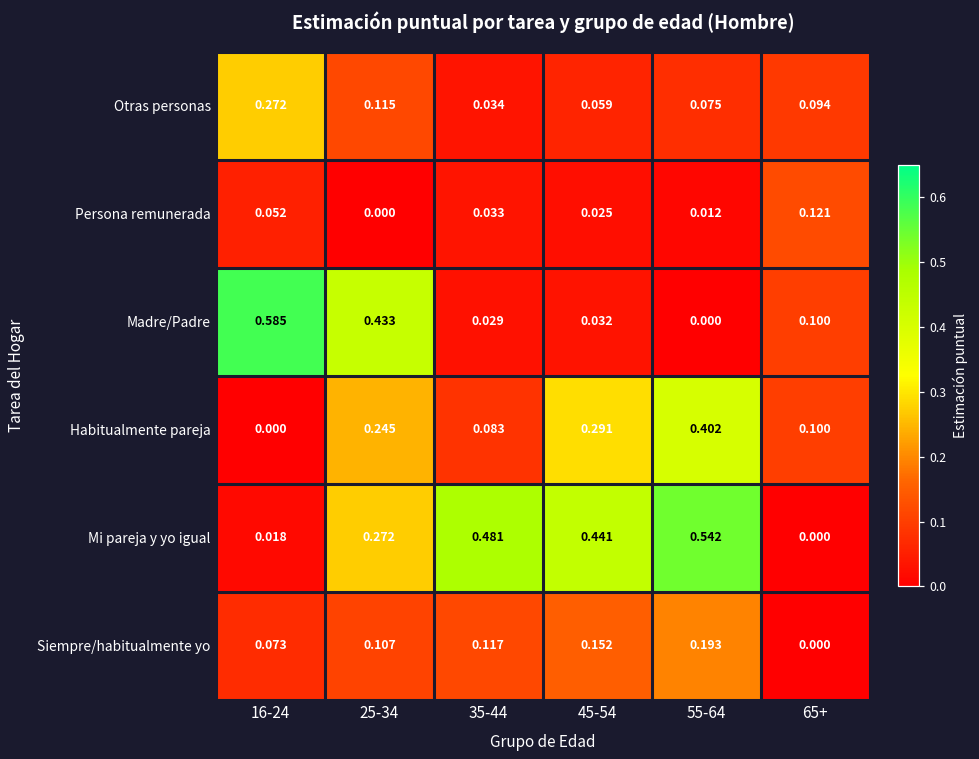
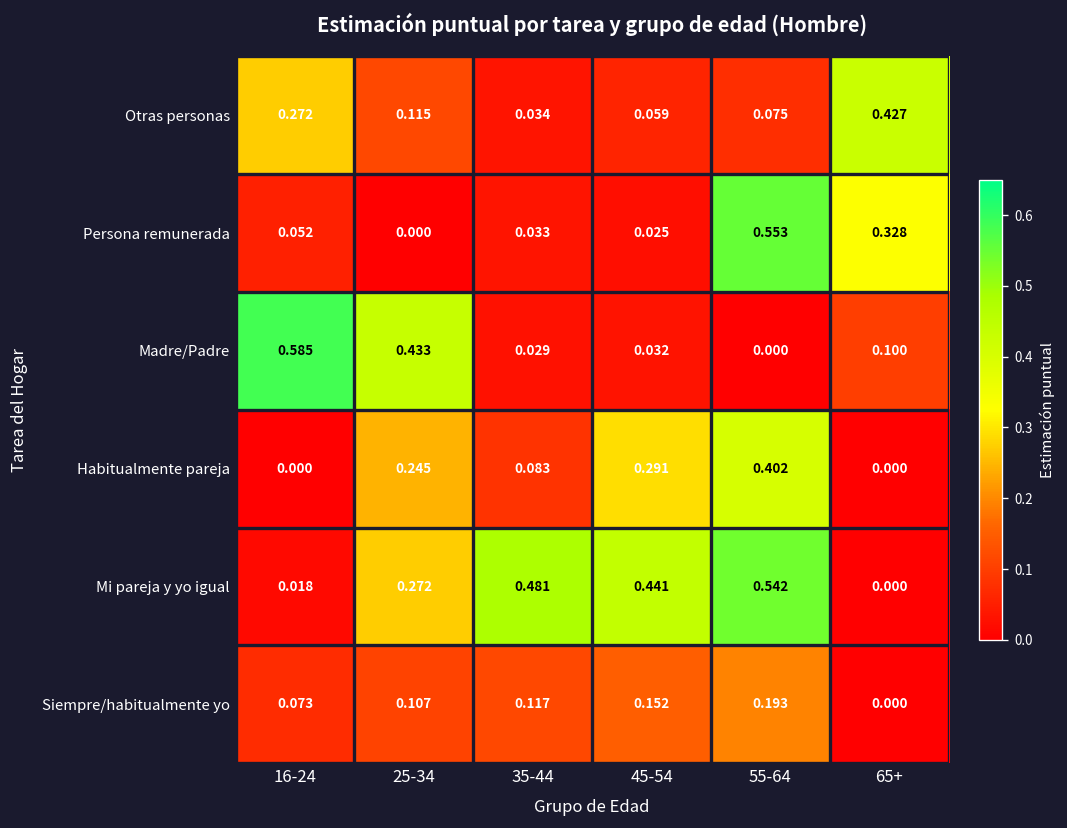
Otras personas, 65+: 0.094 -> 0.427
Persona remunerada, 55-64: 0.012 -> 0.553
Persona remunerada, 65+: 0.121 -> 0.328
Habitualmente pareja, 65+: 0.100 -> 0.000
